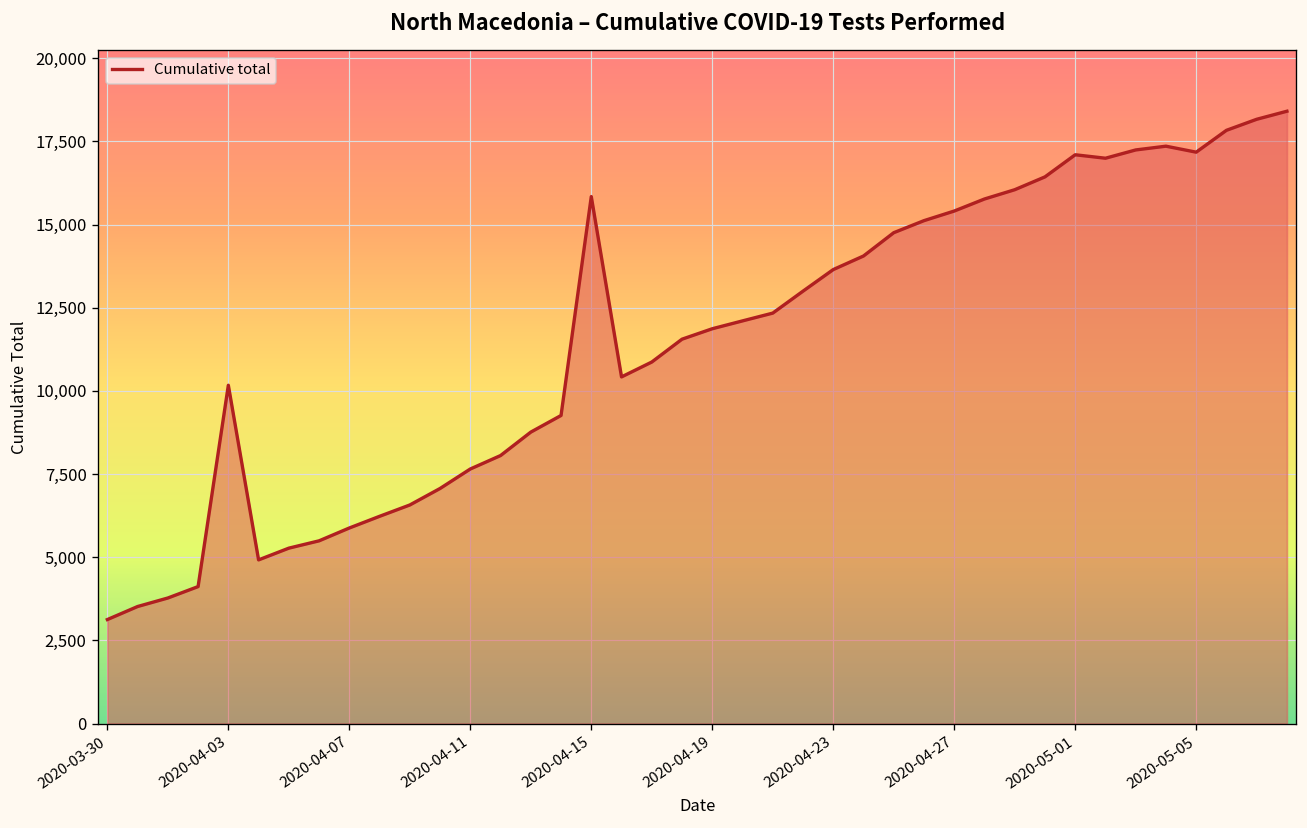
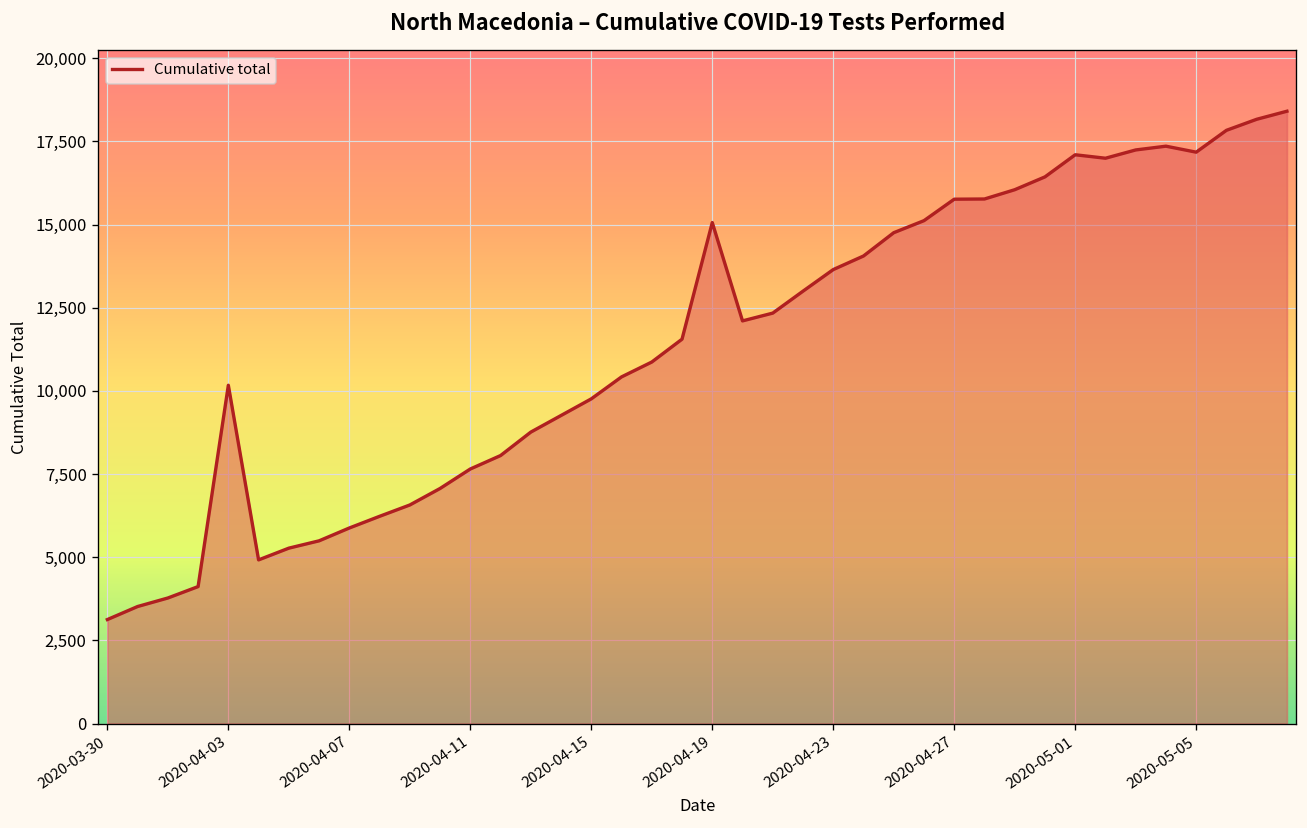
2020-04-15: 15,800 -> 9,800
2020-04-19: 11,900 -> 15,100
2020-04-27: 15,400 -> 15,800
